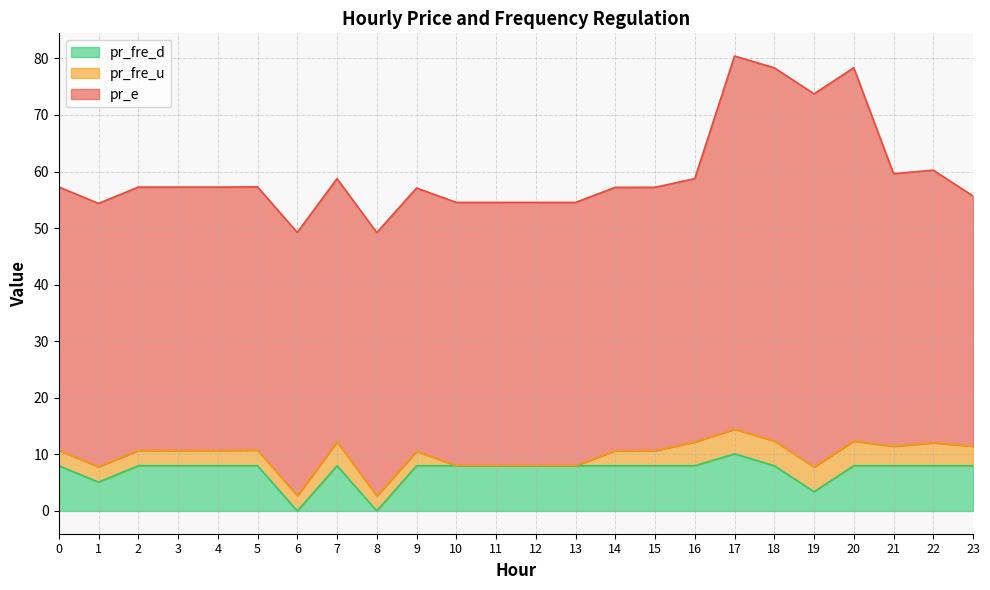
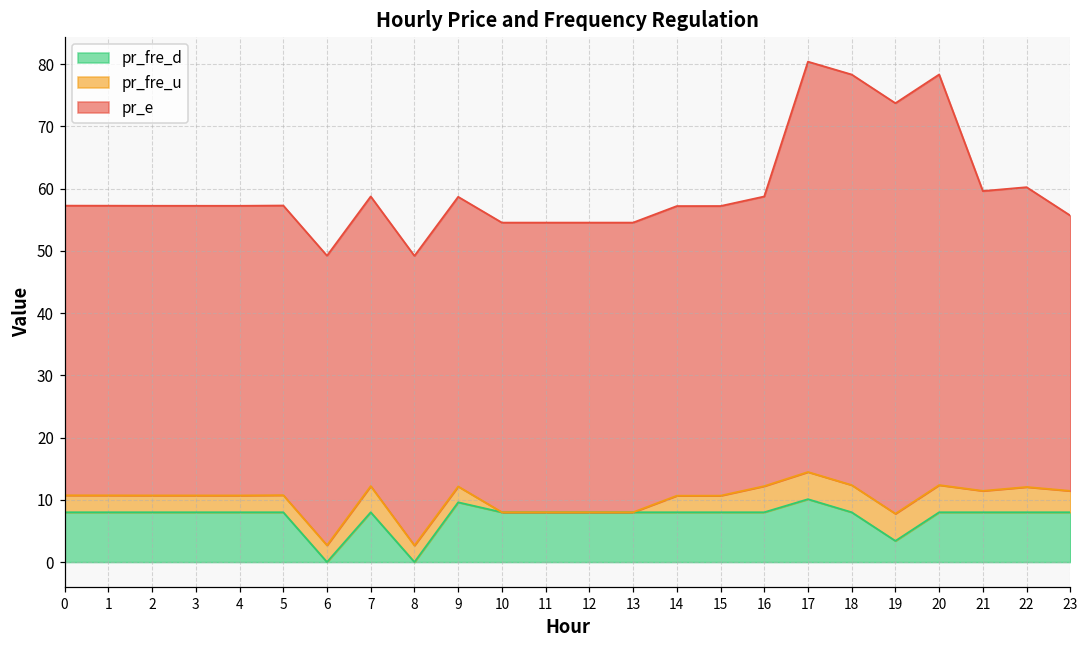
pr_fre_d, 1: 5 -> 8
pr_fre_d, 9: 8 -> 10
